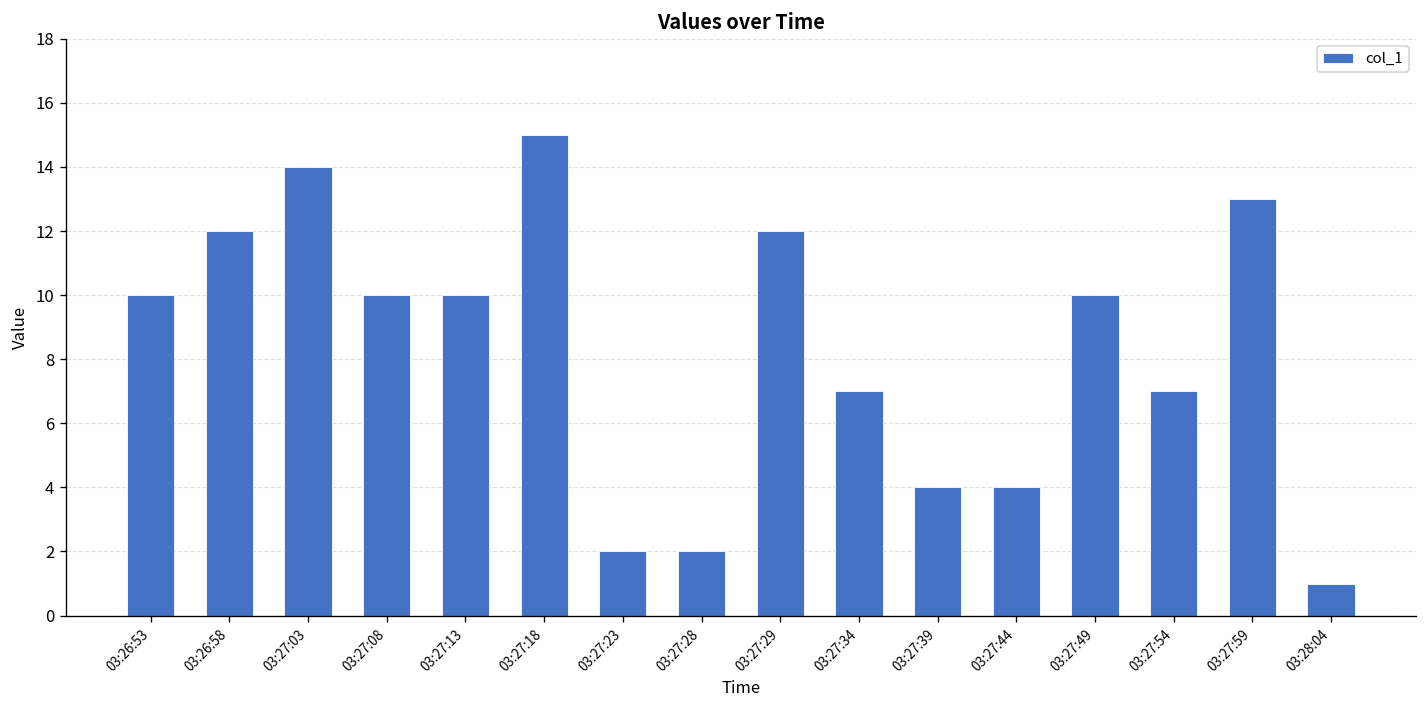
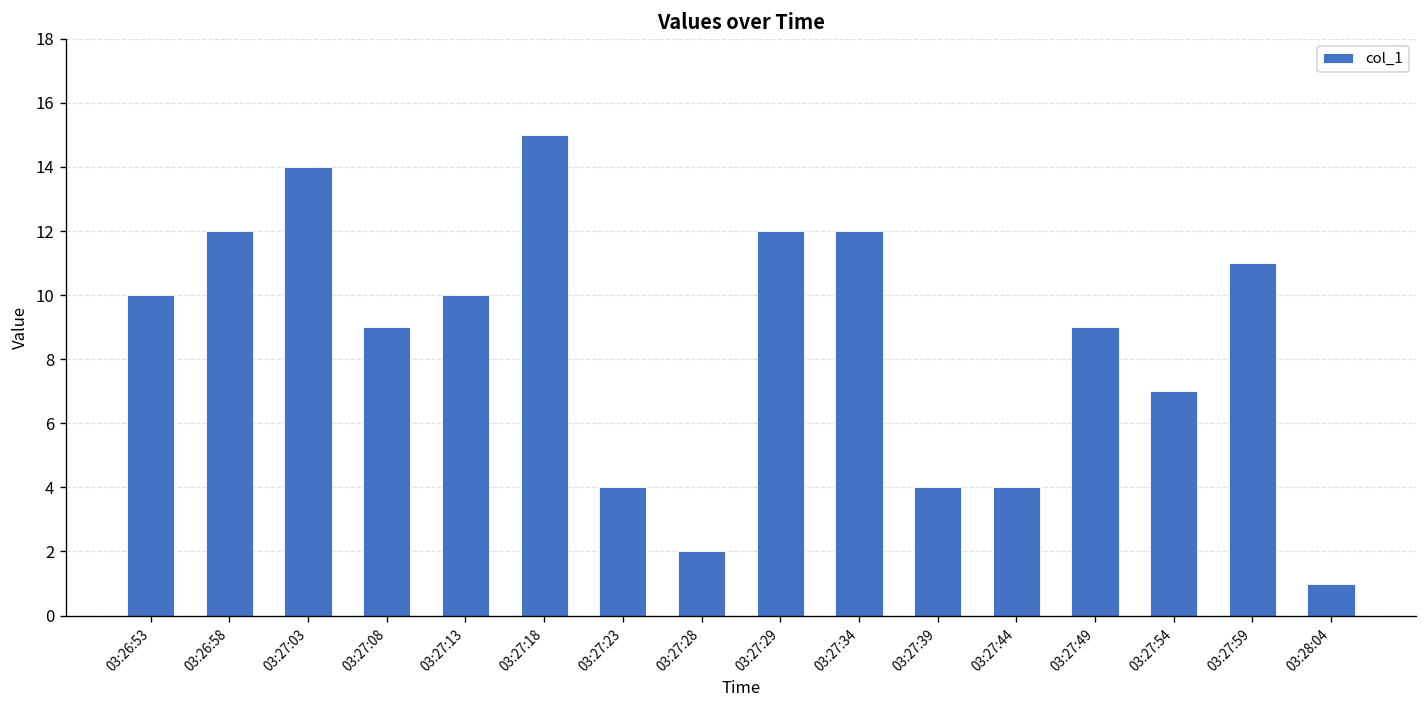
03:27:08: 10 -> 9
03:27:23: 2 -> 4
03:27:34: 7 -> 12
03:27:49: 10 -> 9
03:27:59: 13 -> 11
